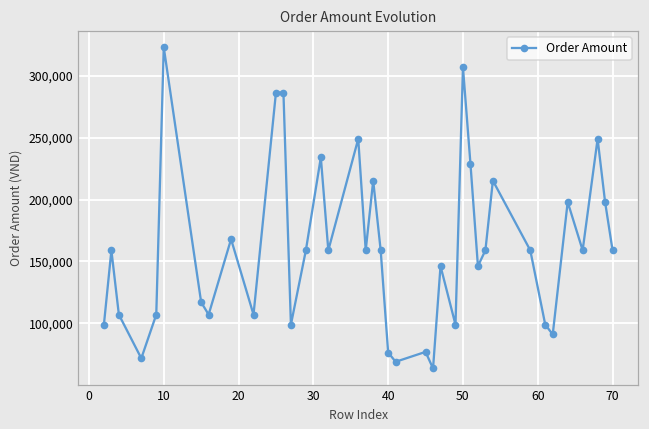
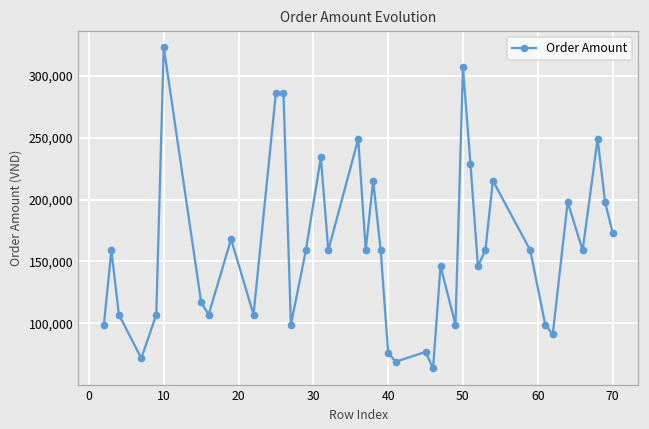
70: 159,000 -> 173,000
